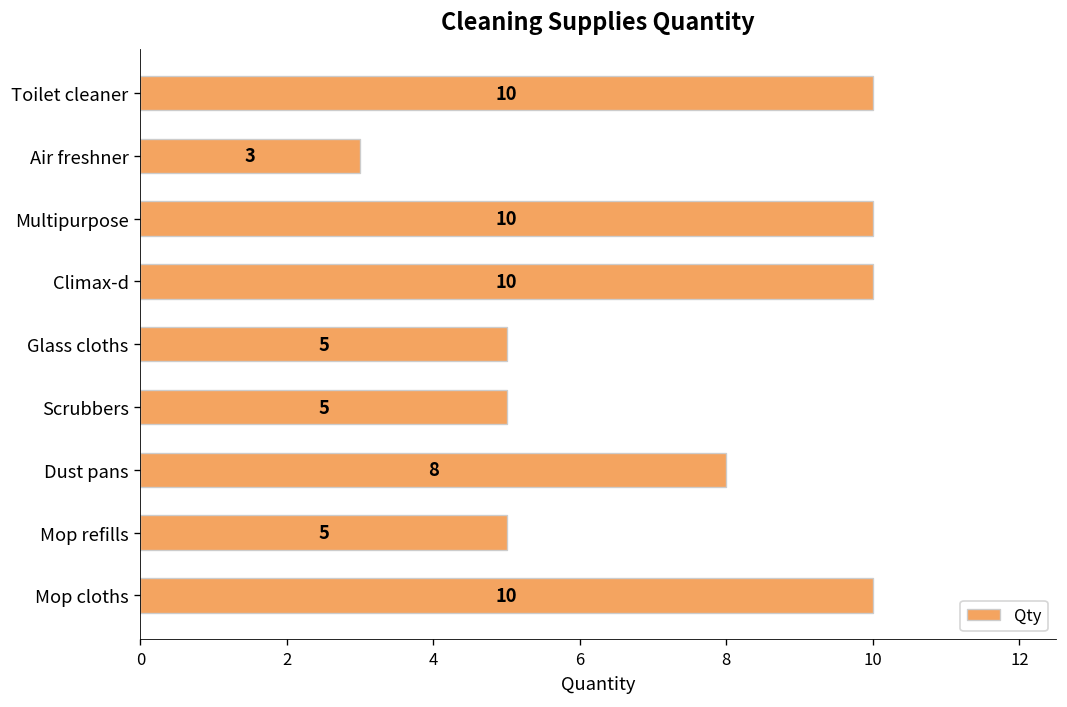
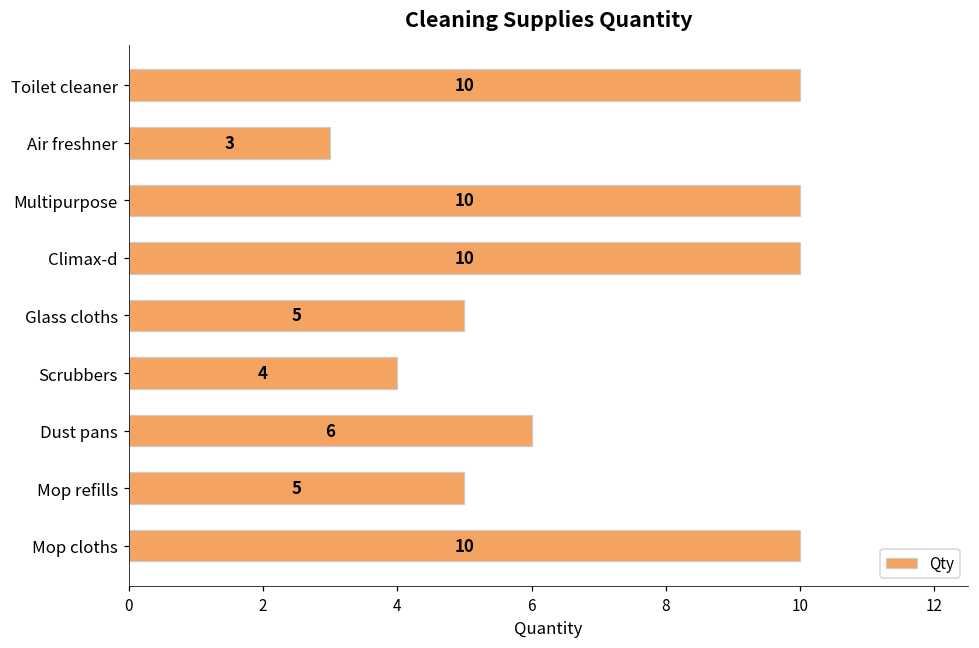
Scrubbers: 5 -> 4
Dust pans: 8 -> 6
